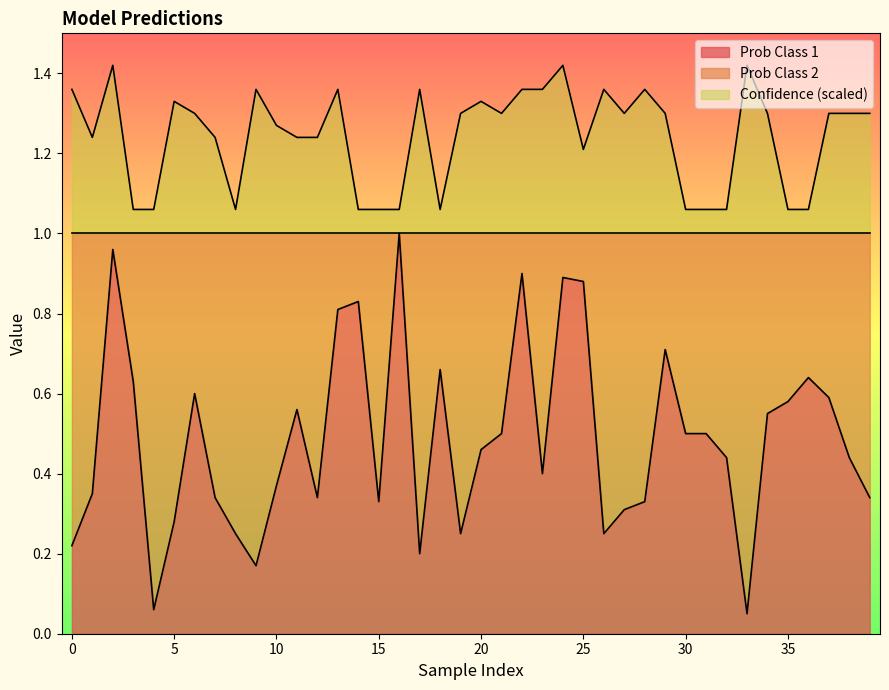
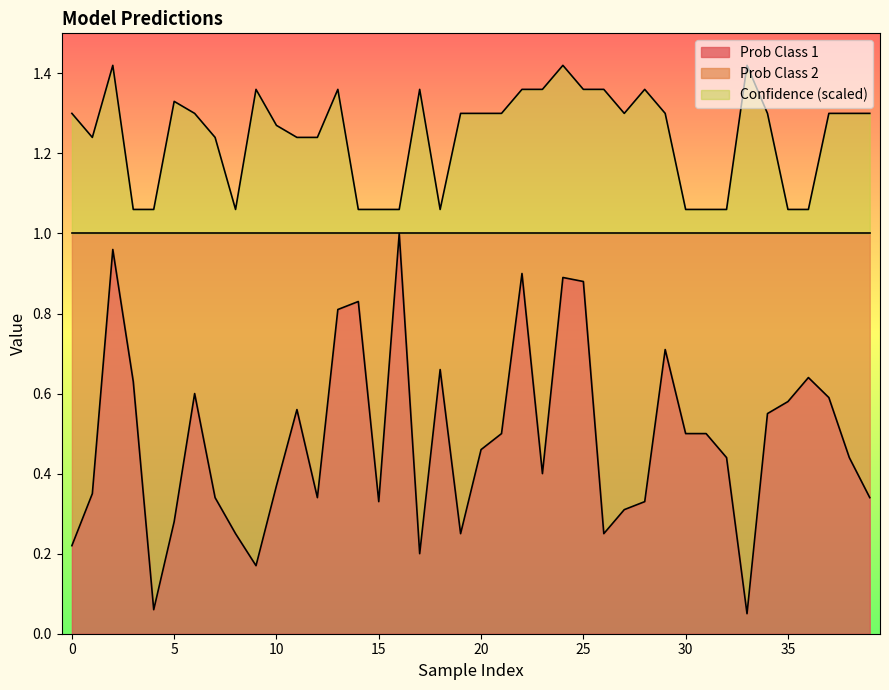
Confidence (scaled), 0: 1.36 -> 1.30
Confidence (scaled), 20: 1.33 -> 1.30
Confidence (scaled), 25: 1.21 -> 1.36
